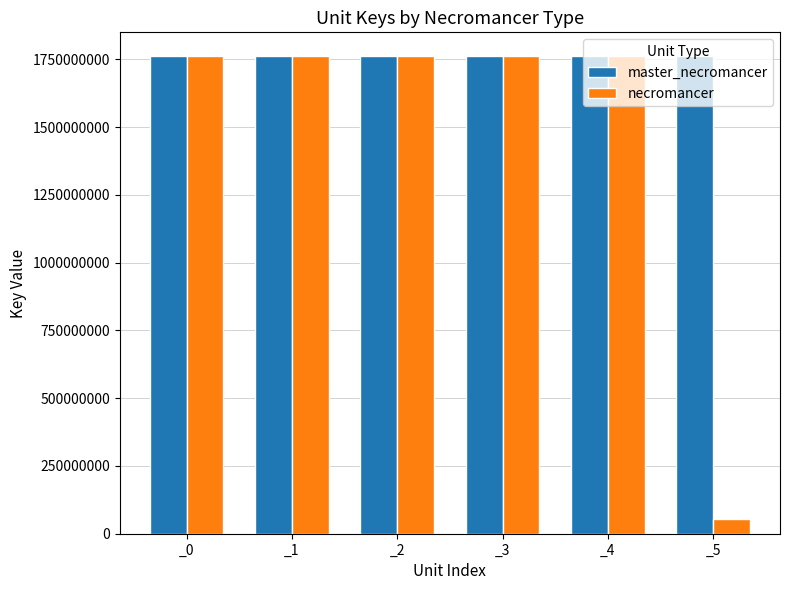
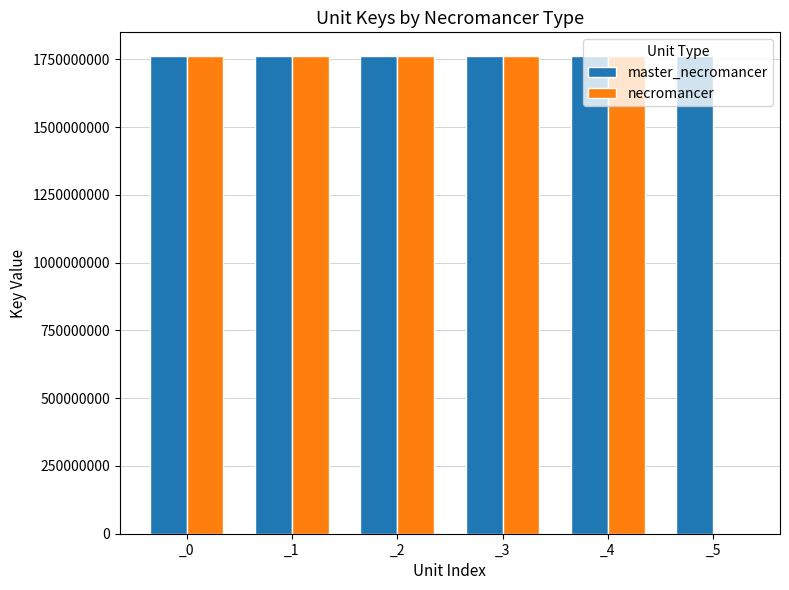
necromancer, _5: 50000000 -> 0
